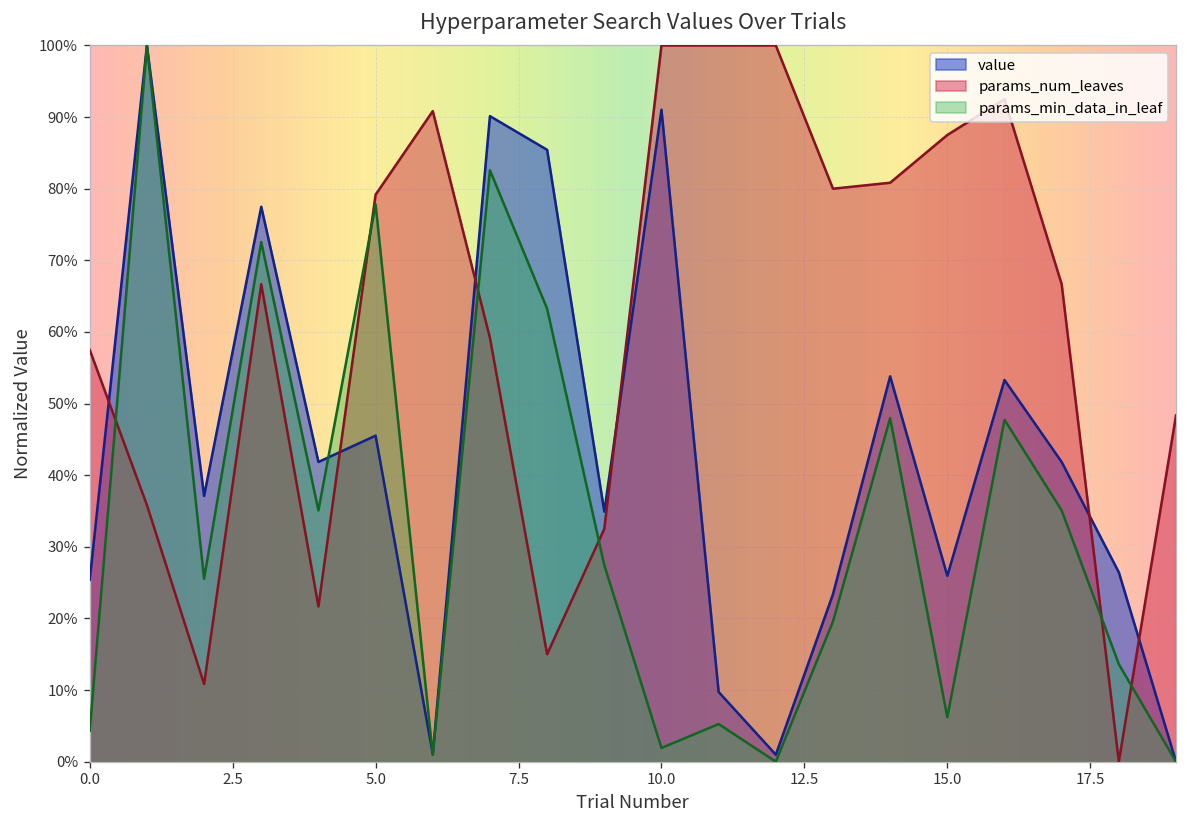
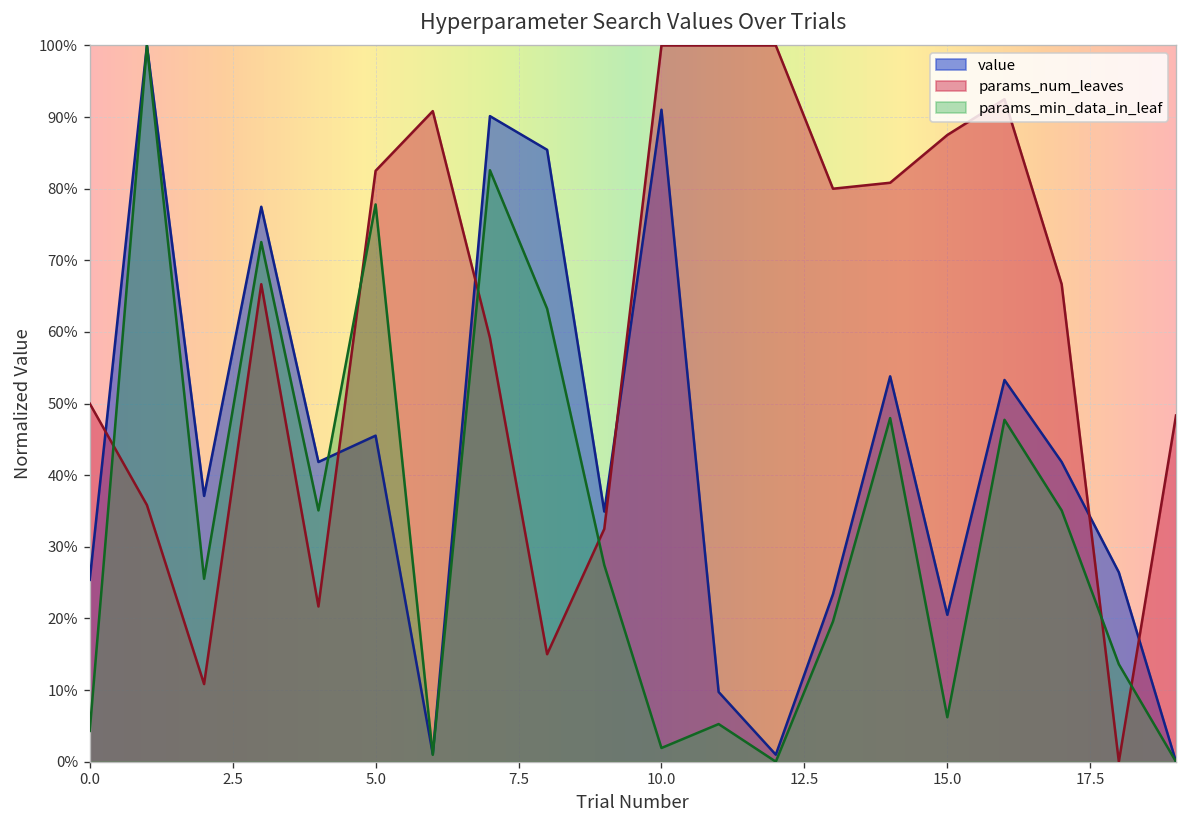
params_num_leaves, 0.0: 57% -> 50%
params_num_leaves, 5.0: 79% -> 83%
value, 15.0: 26% -> 21%
